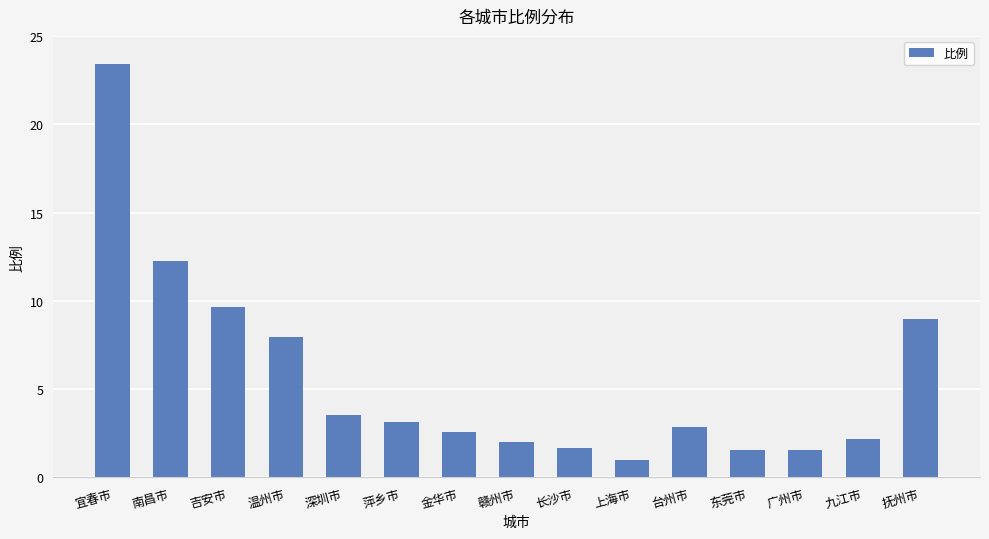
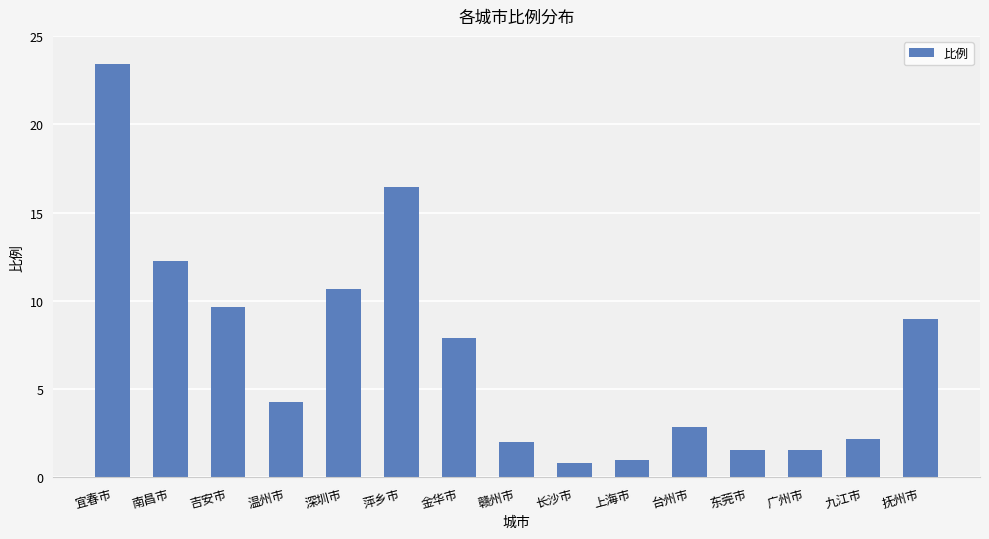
温州市: 8.0 -> 4.3
深圳市: 3.6 -> 10.7
萍乡市: 3.1 -> 16.5
金华市: 2.6 -> 7.9
长沙市: 1.7 -> 0.8
